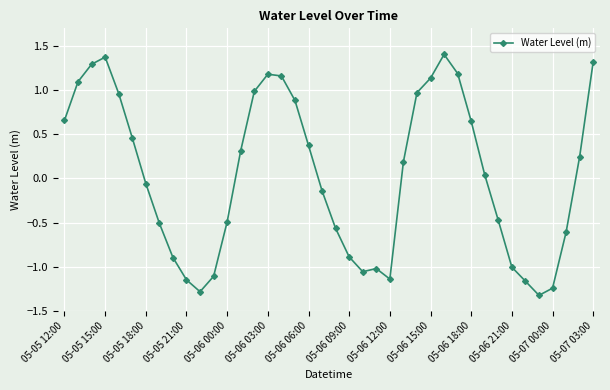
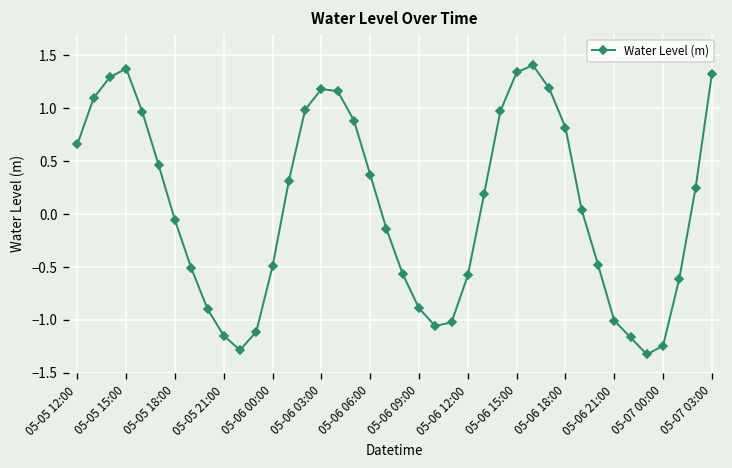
05-06 12:00: -1.1 -> -0.6
05-06 15:00: 1.1 -> 1.3
05-06 18:00: 0.6 -> 0.8
